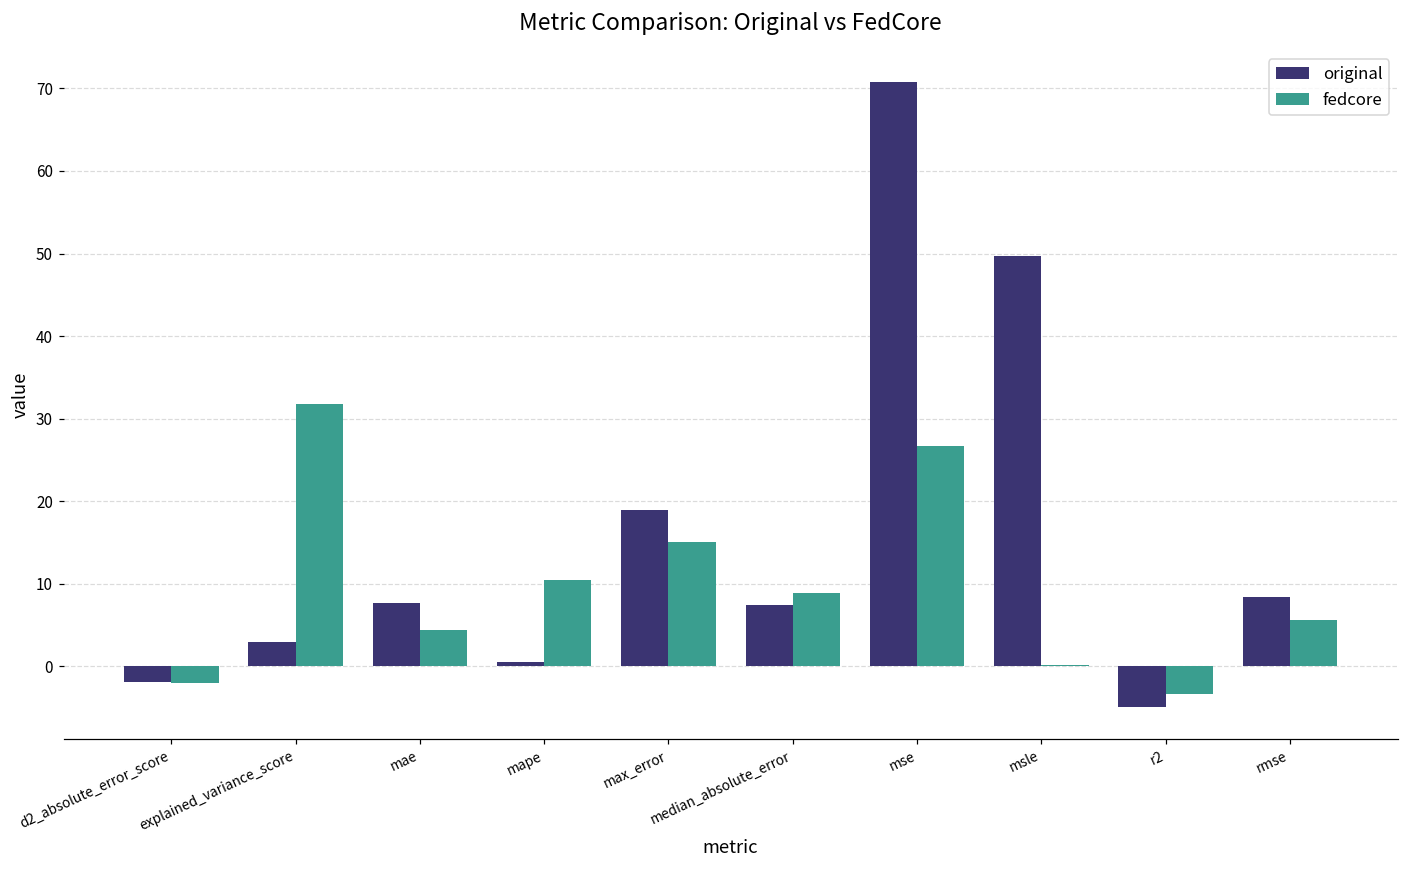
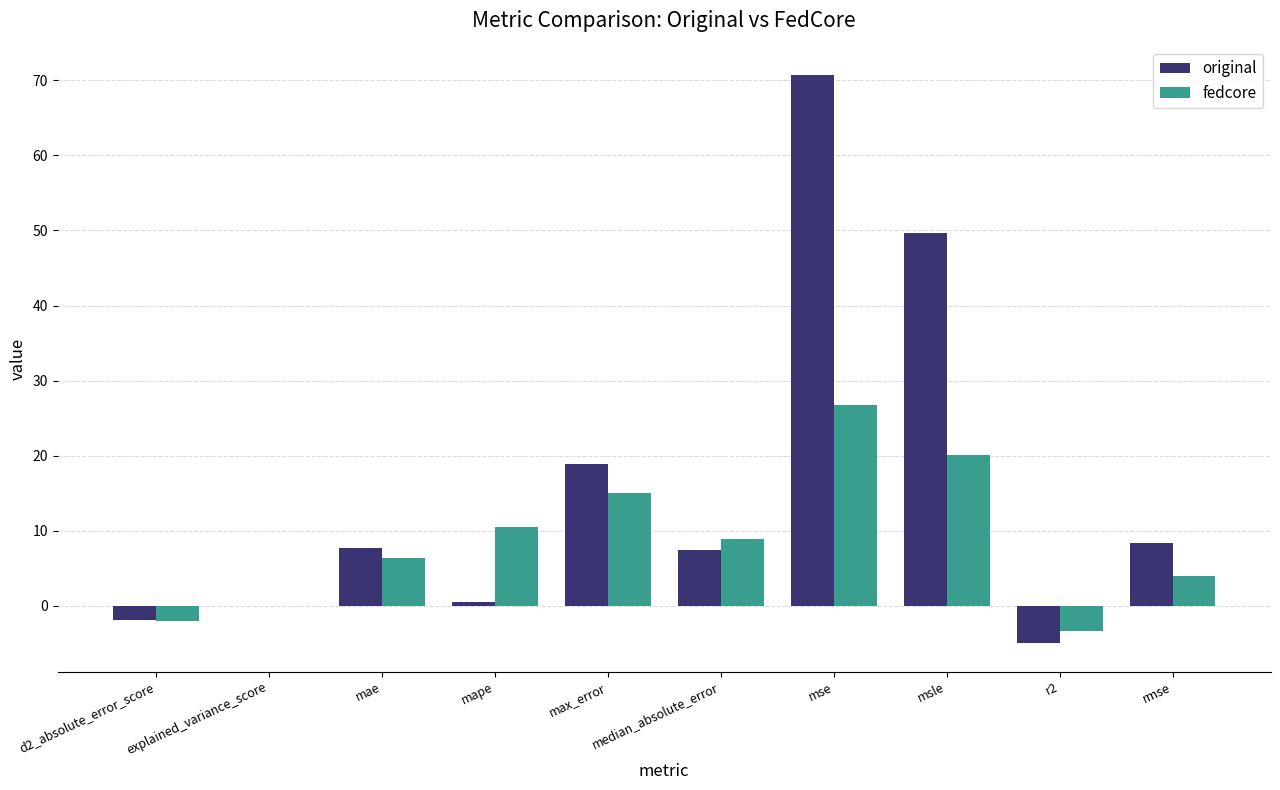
original, explained_variance_score: 3 -> 0
fedcore, explained_variance_score: 32 -> 0
fedcore, mae: 4 -> 6
fedcore, msle: 0 -> 20
fedcore, rmse: 6 -> 4
